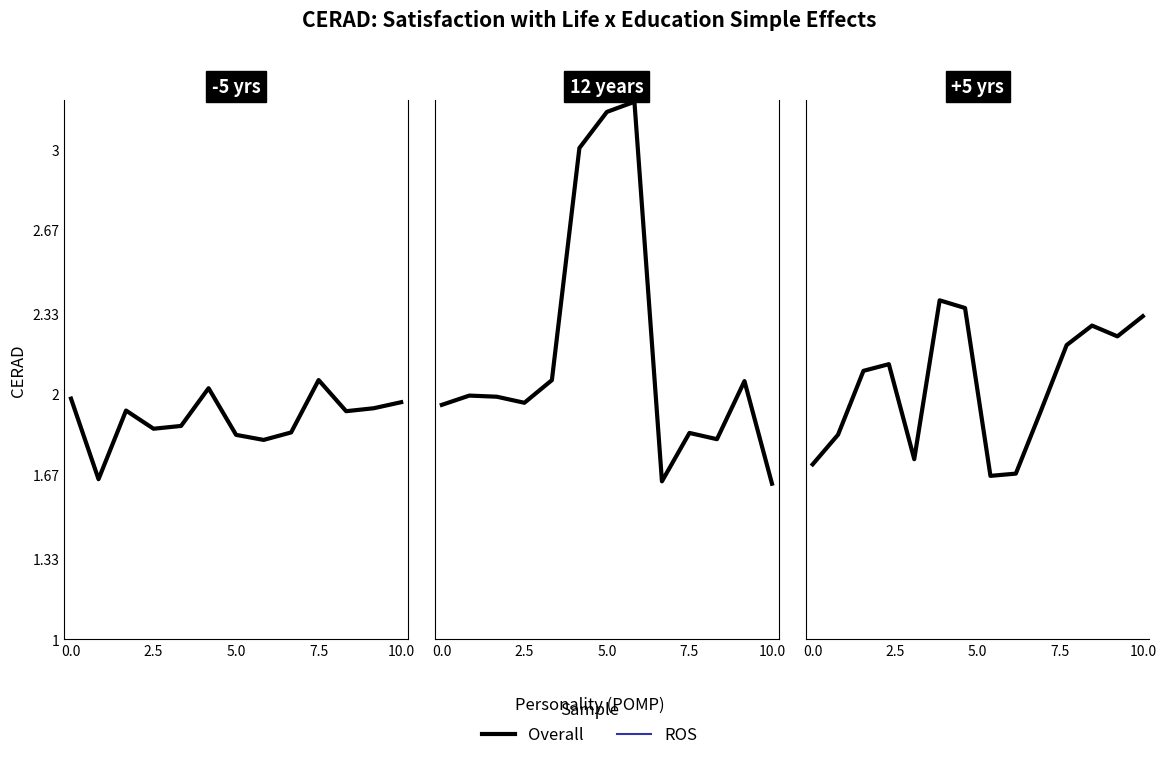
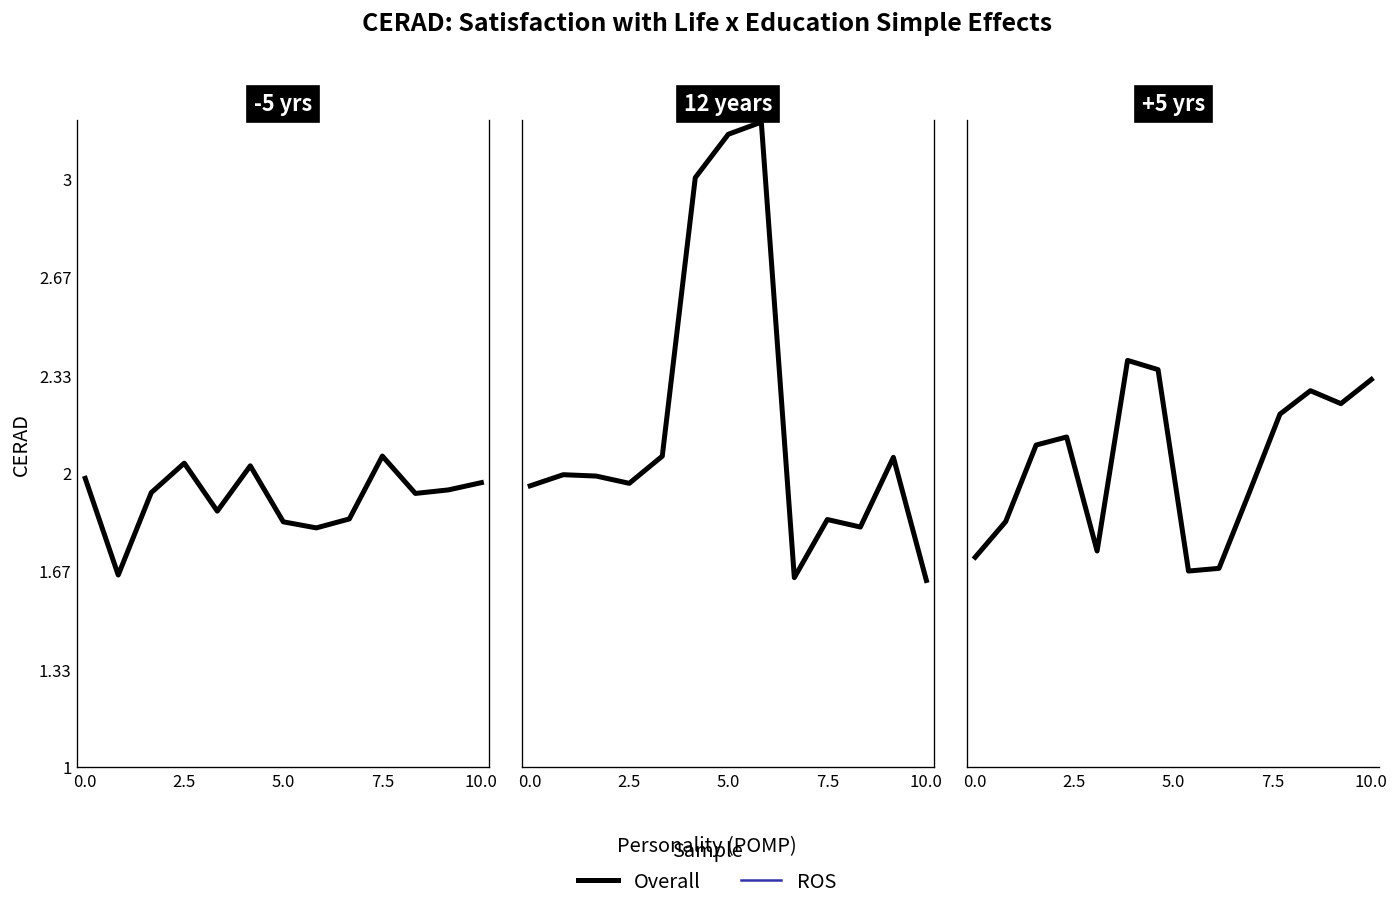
-5 yrs, Overall, 2.5: 1.86 -> 2.03
